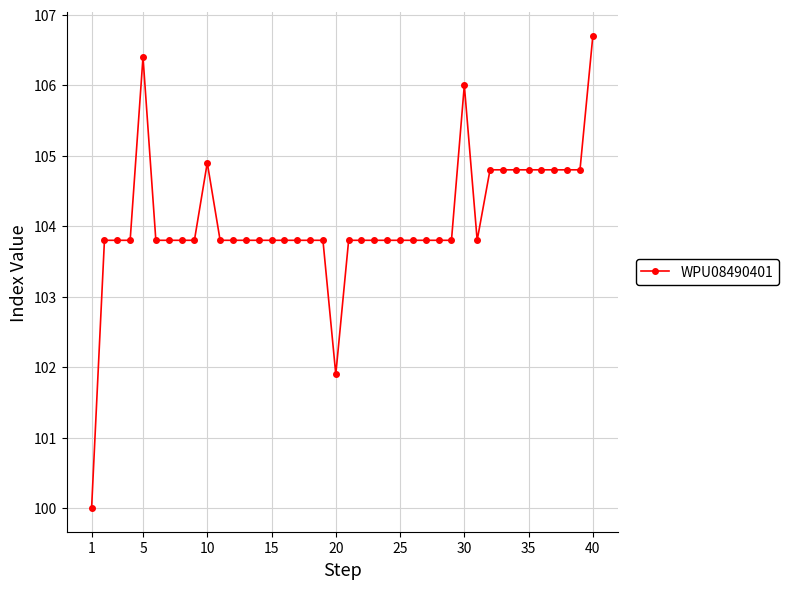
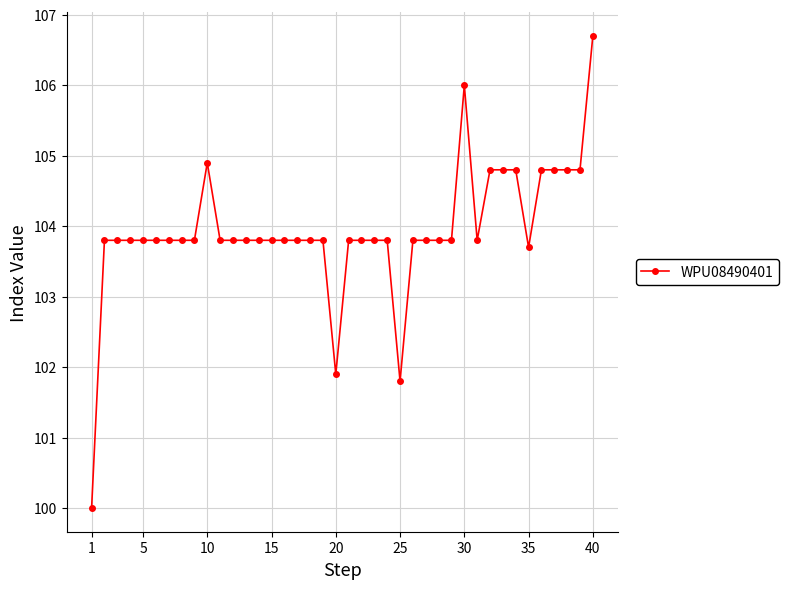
5: 106.4 -> 103.8
25: 103.8 -> 101.8
35: 104.8 -> 103.7
